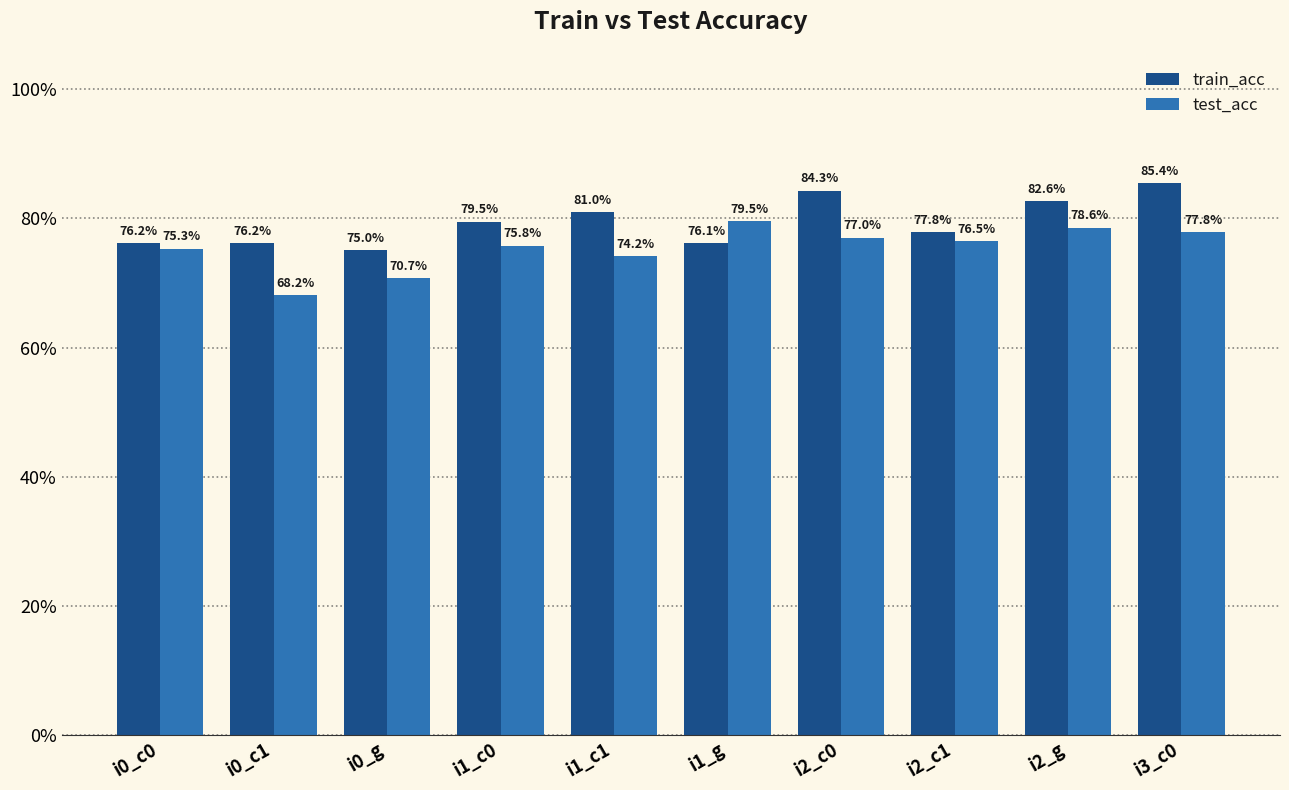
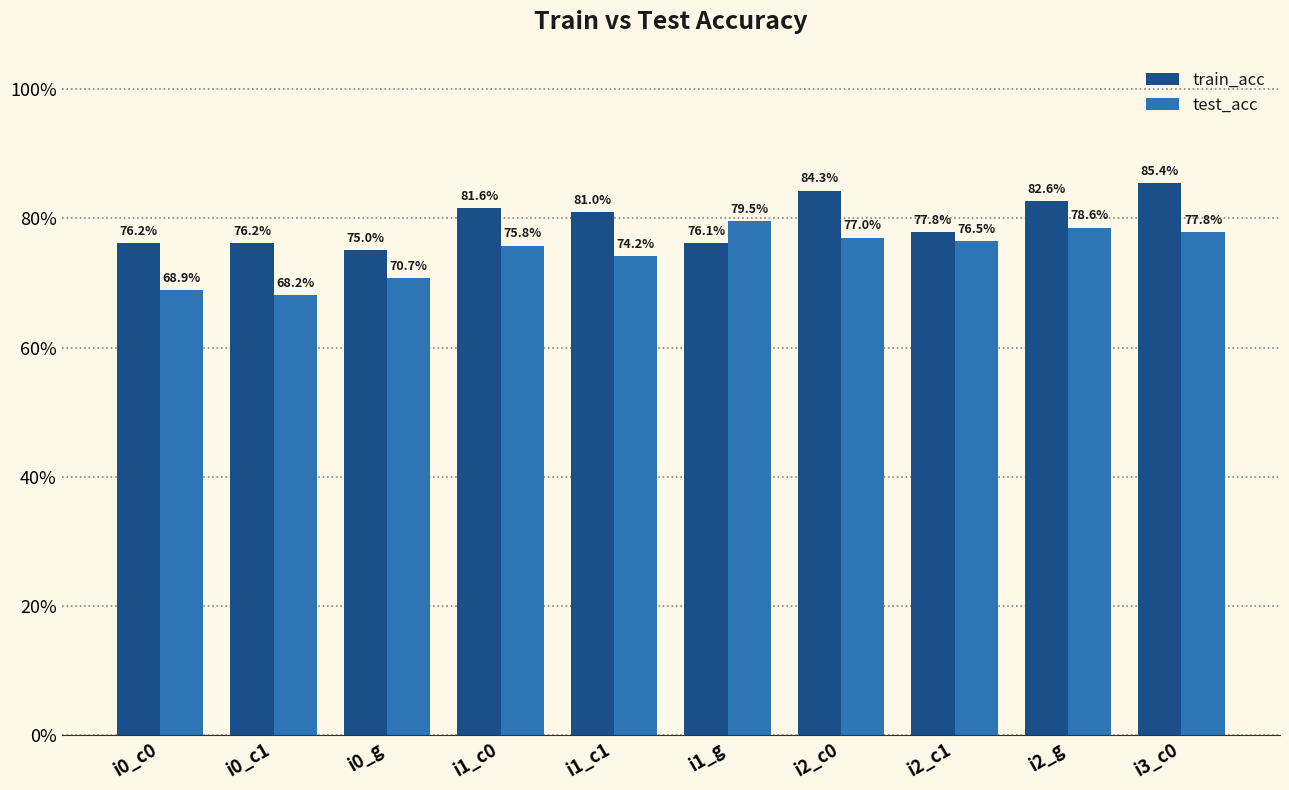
test_acc, i0_c0: 75.3% -> 68.9%
train_acc, i1_c0: 79.5% -> 81.6%
